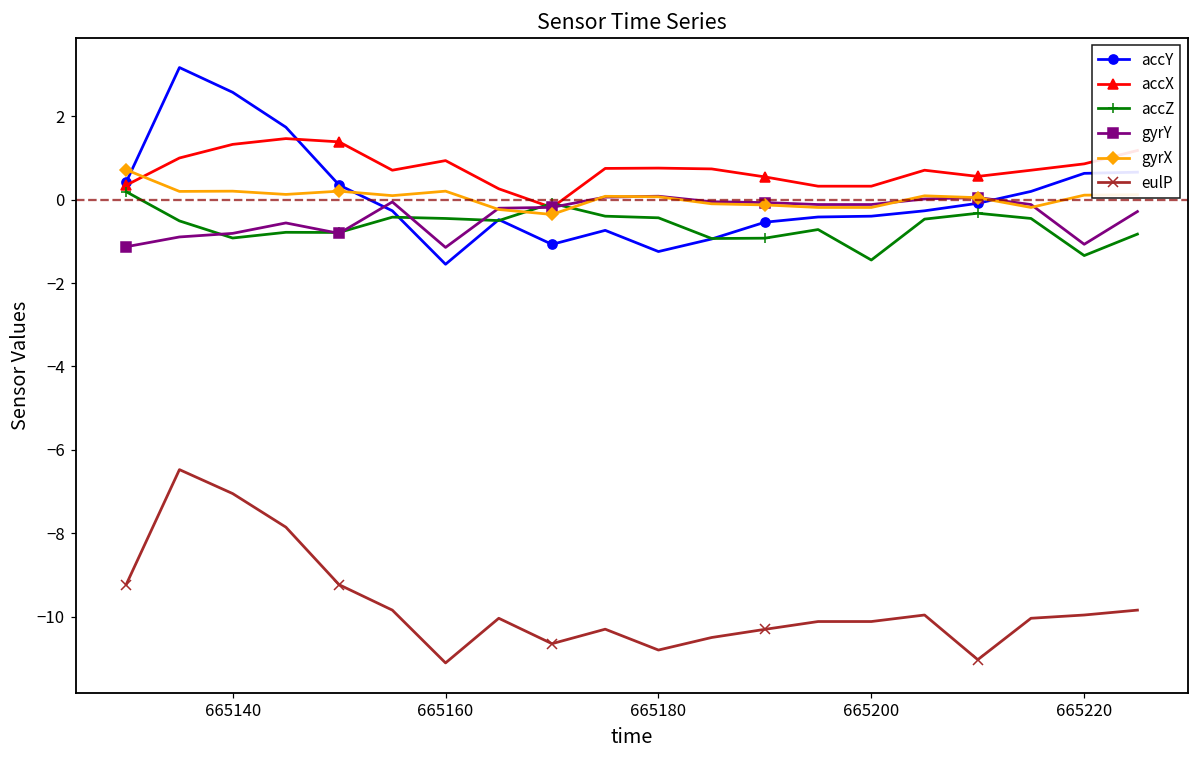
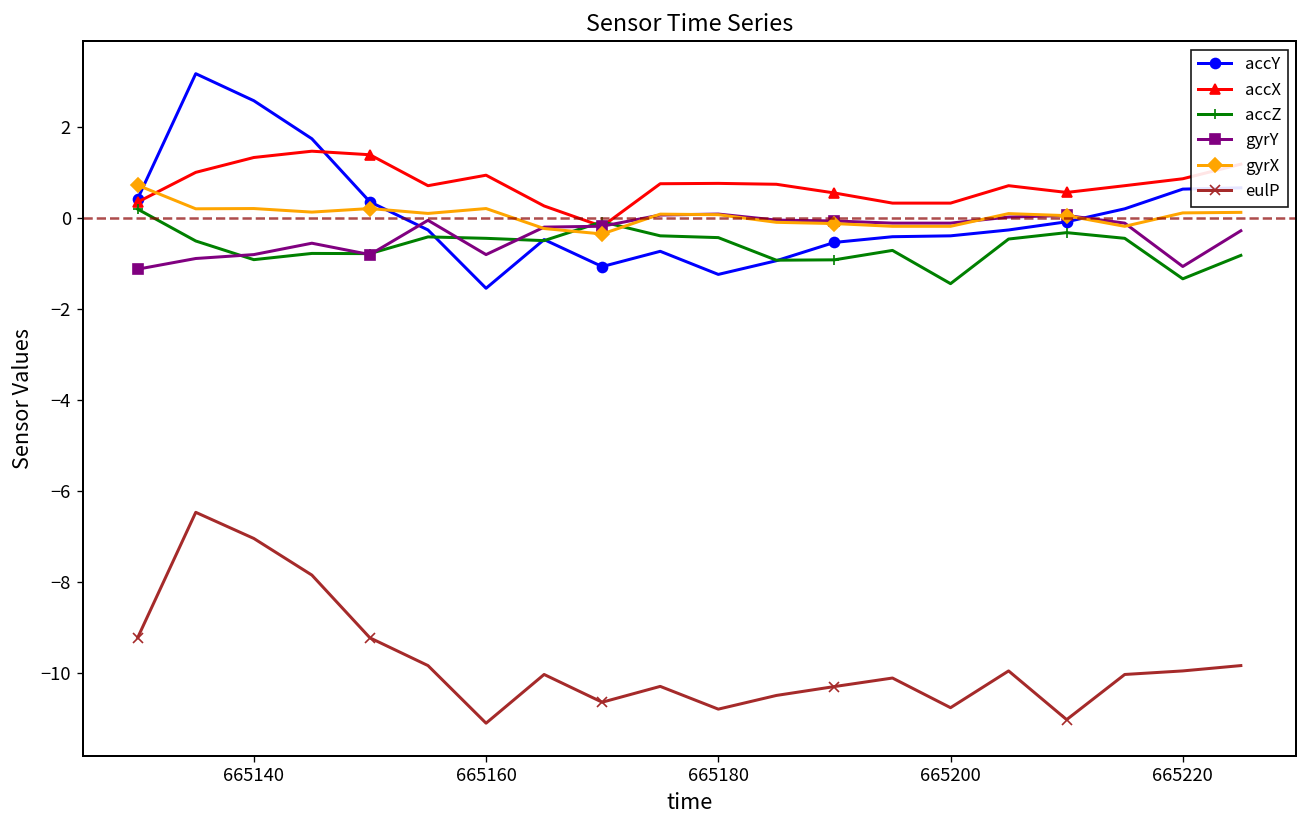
gyrY, 665160: -1.1 -> -0.8
eulP, 665200: -10.1 -> -10.8
